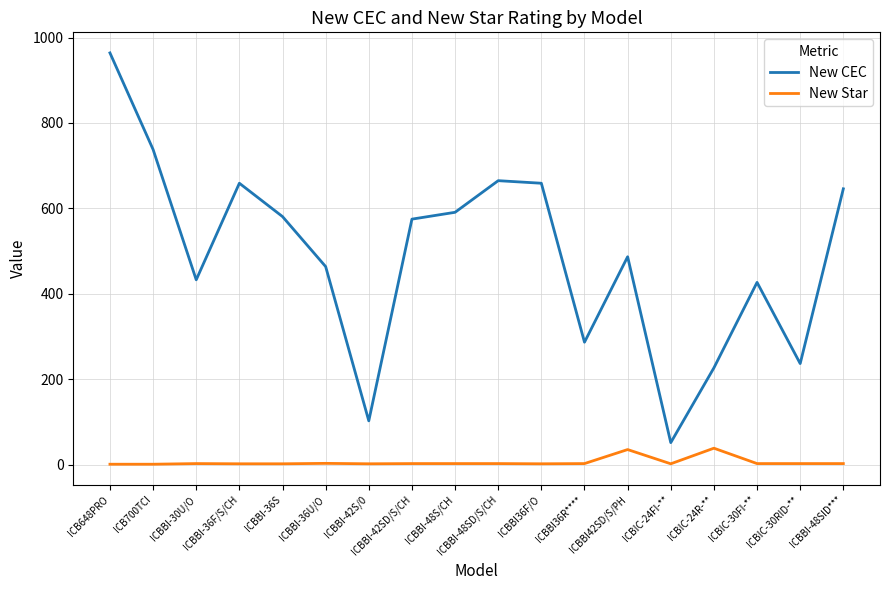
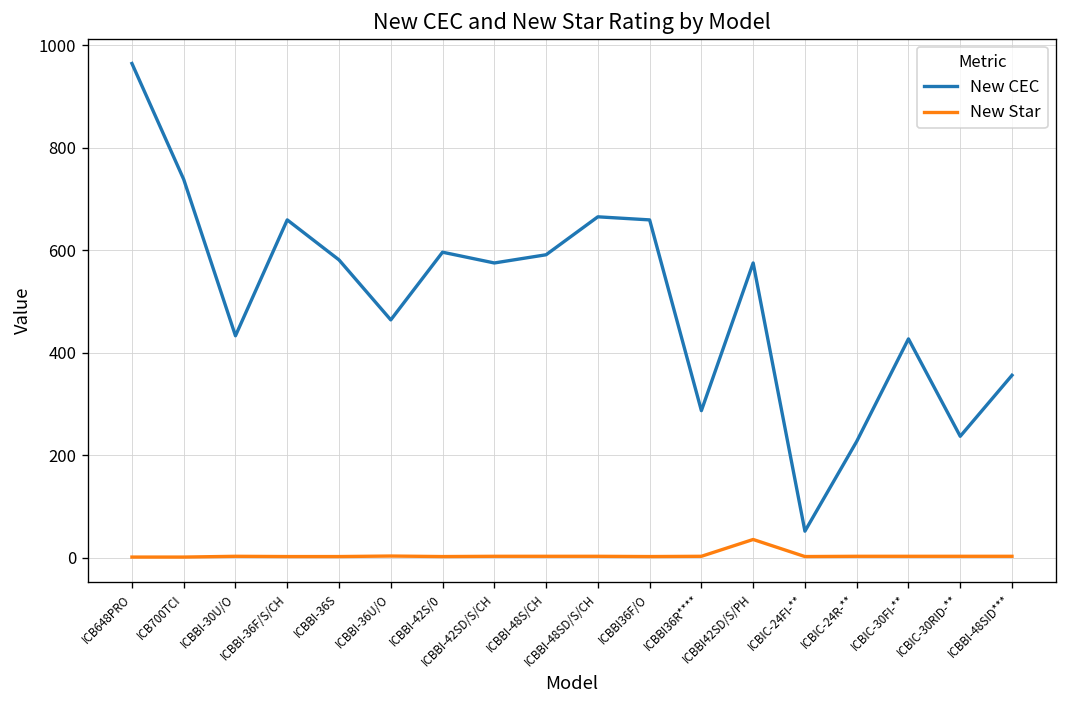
New CEC, ICBBI-42S/0: 100 -> 600
New CEC, ICBBI42SD/S/PH: 490 -> 580
New Star, ICBIC-24R-**: 40 -> 0
New CEC, ICBBI-48SID***: 650 -> 360
